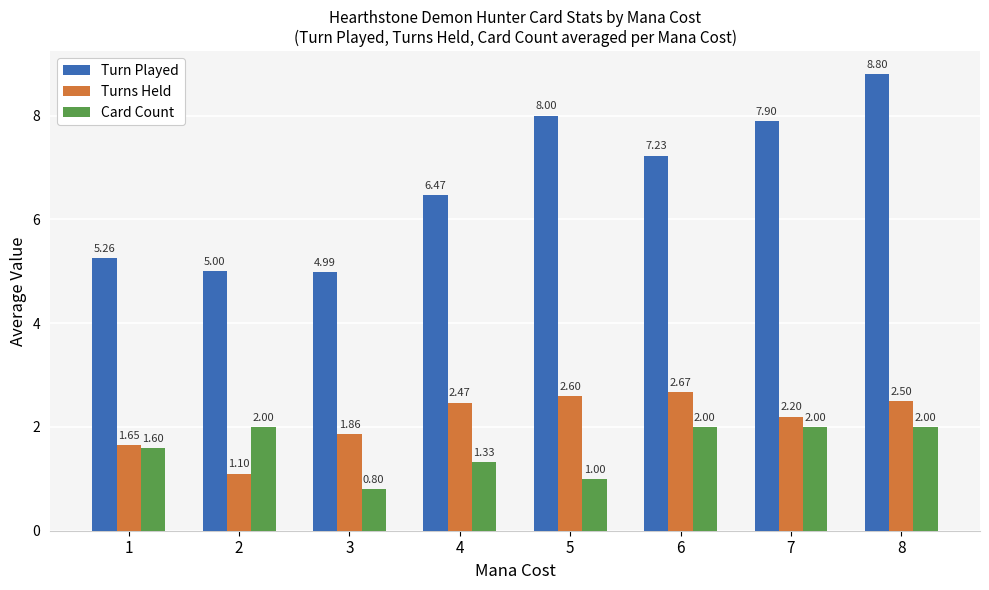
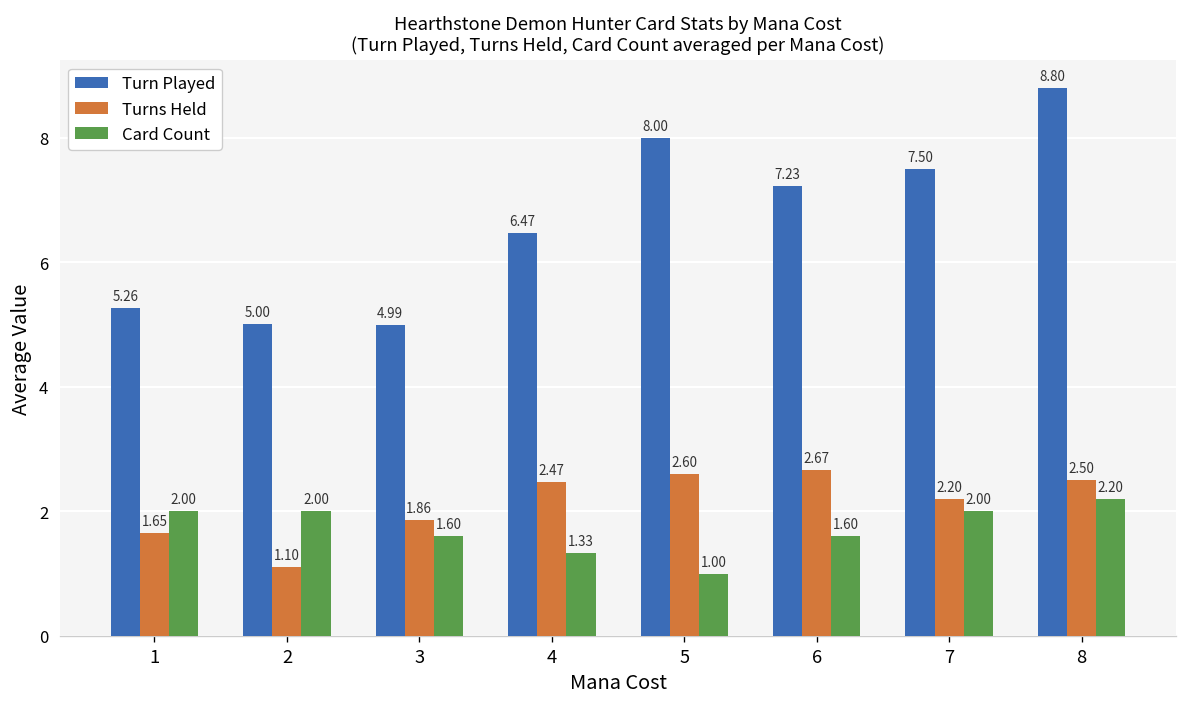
Card Count, 1: 1.60 -> 2.00
Card Count, 3: 0.80 -> 1.60
Card Count, 6: 2.00 -> 1.60
Turn Played, 7: 7.90 -> 7.50
Card Count, 8: 2.00 -> 2.20
